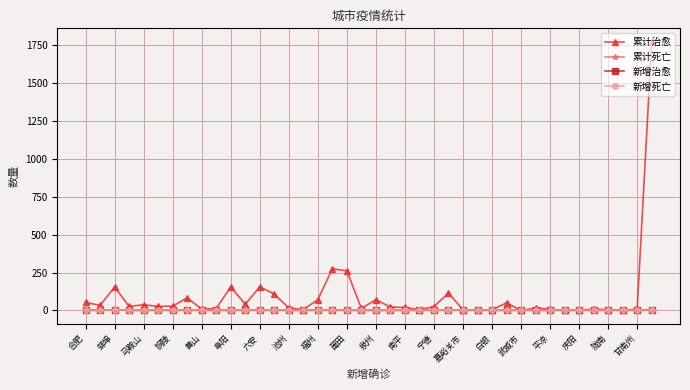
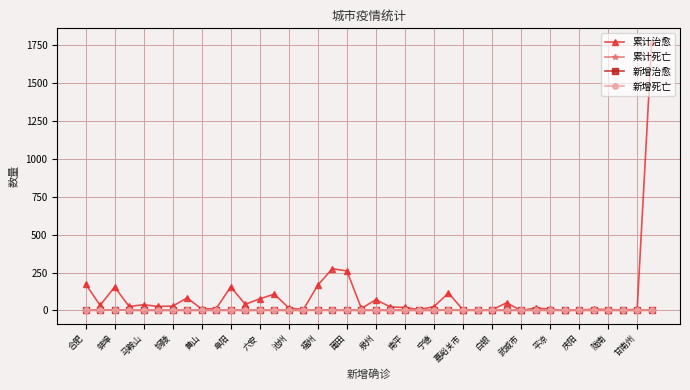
累计治愈, 合肥: 50 -> 180
累计治愈, 六安: 160 -> 80
累计治愈, 福州: 70 -> 170
